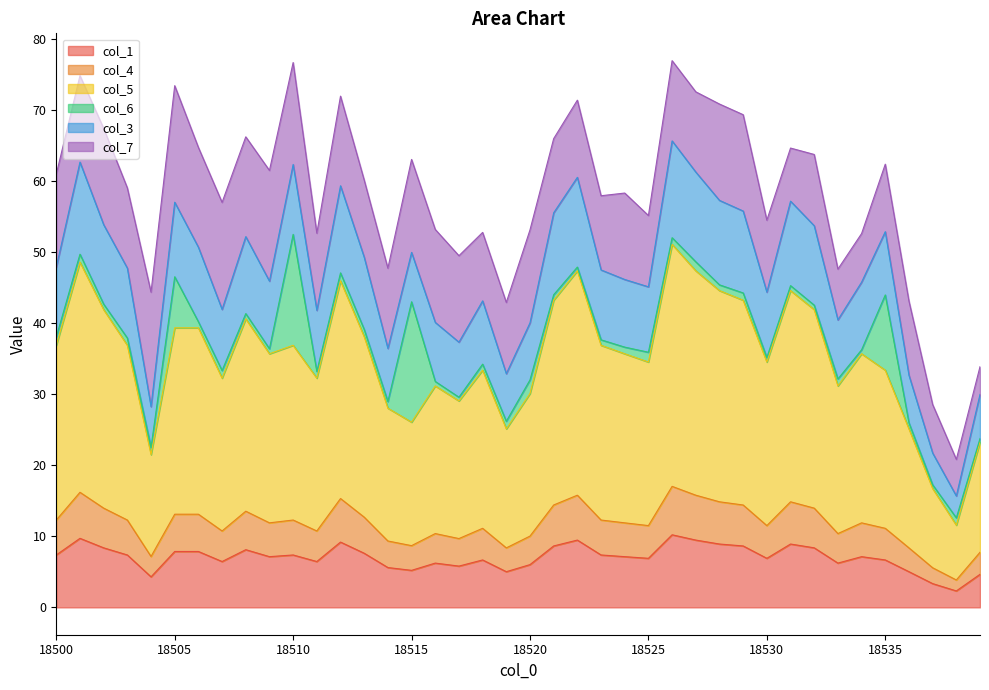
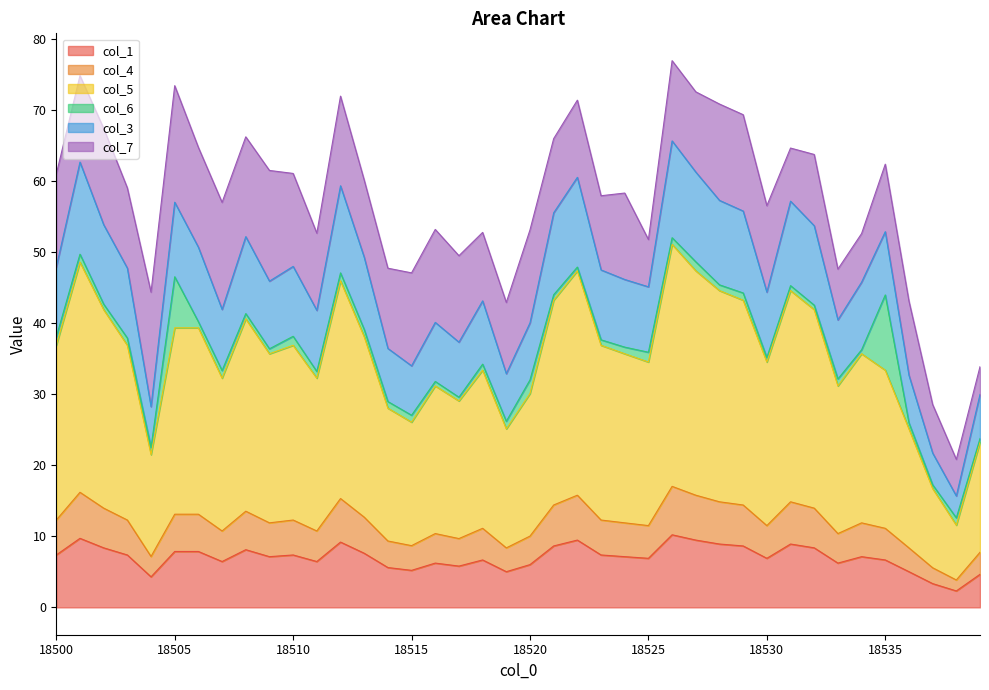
col_6, 18510: 16 -> 1
col_7, 18510: 14 -> 13
col_6, 18515: 17 -> 1
col_7, 18525: 10 -> 7
col_7, 18530: 10 -> 12
